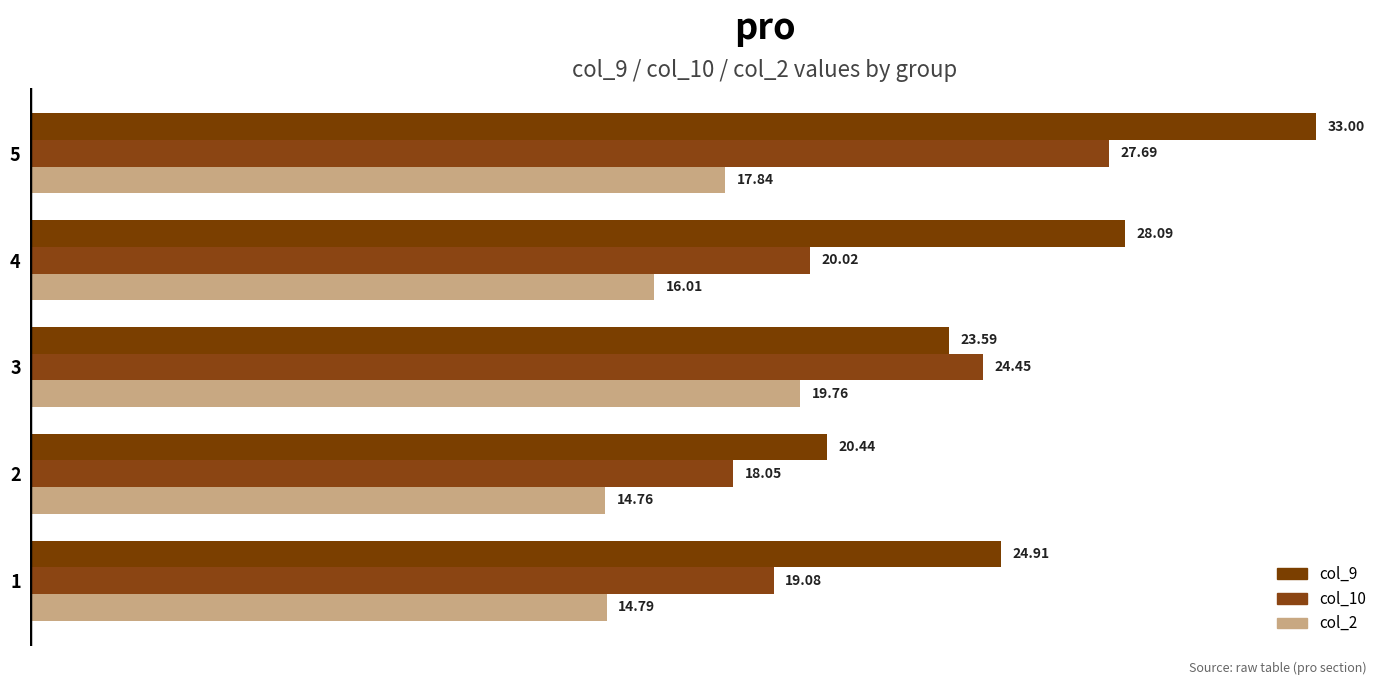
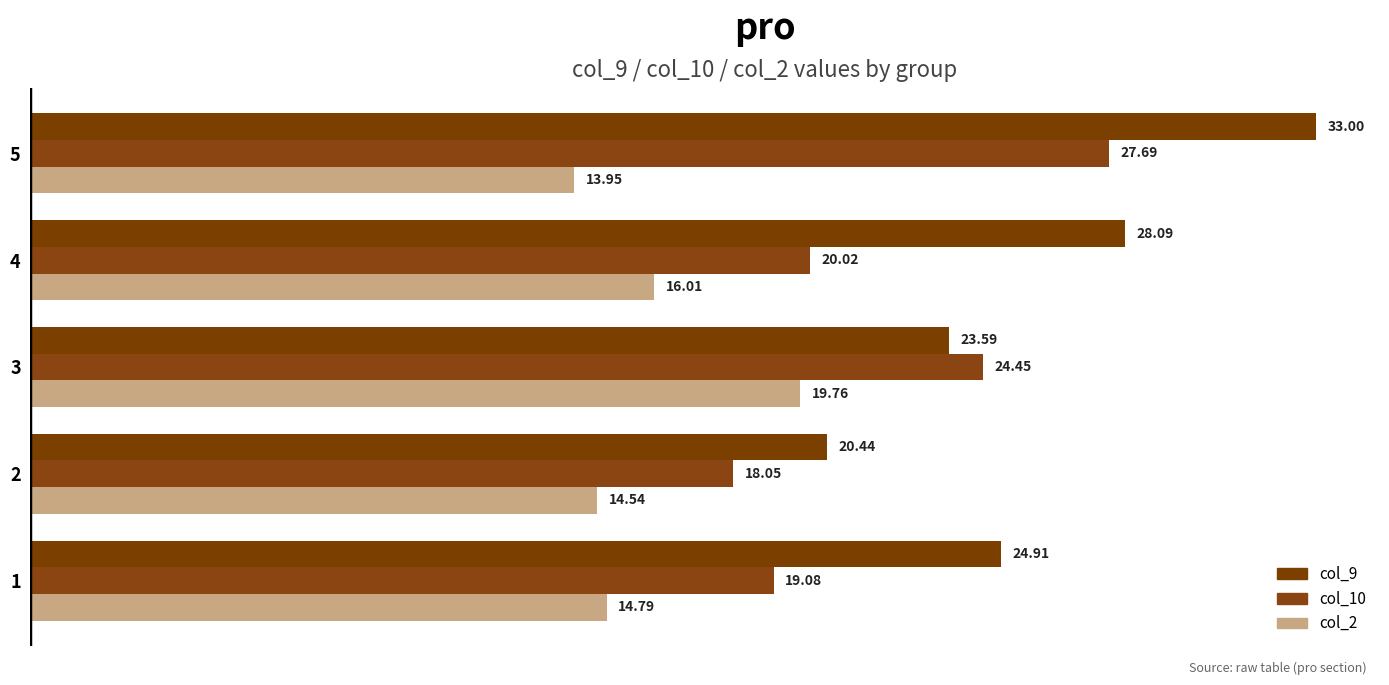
col_2, 5: 17.84 -> 13.95
col_2, 2: 14.76 -> 14.54
